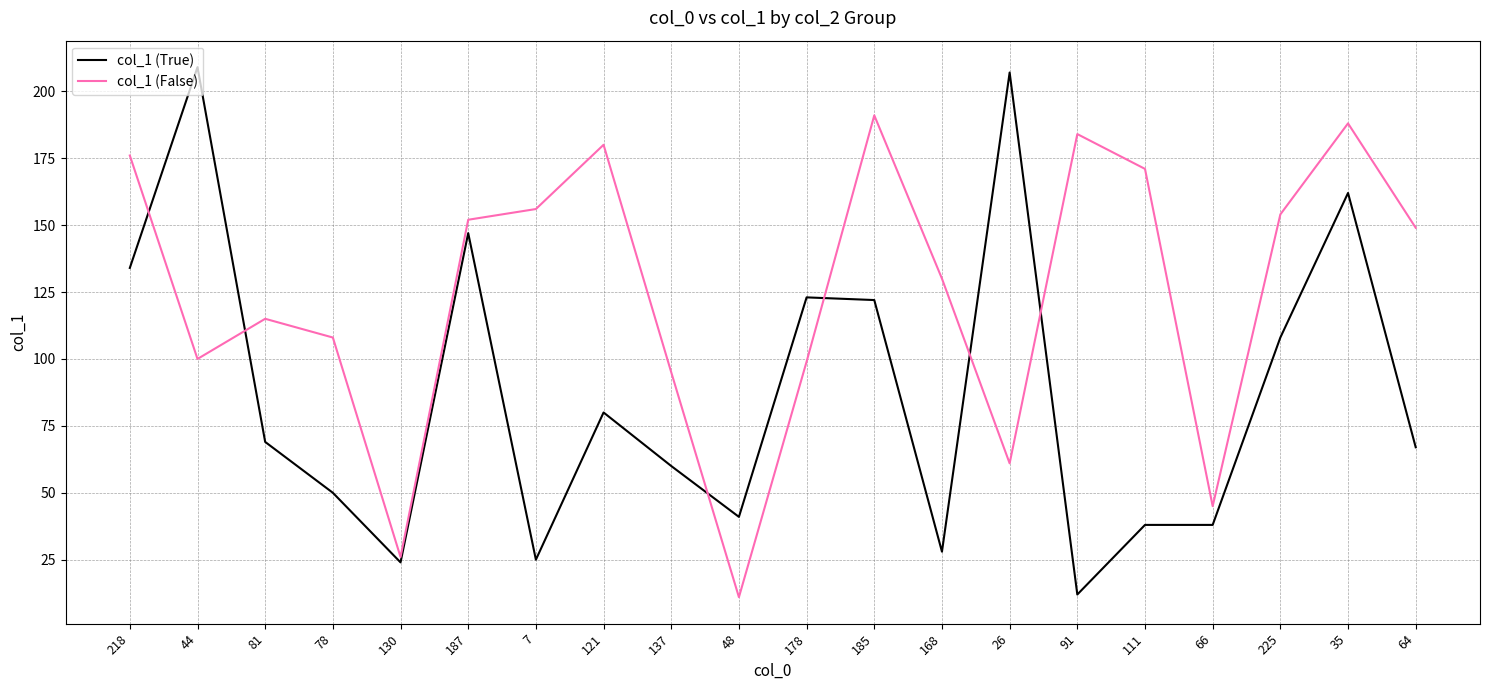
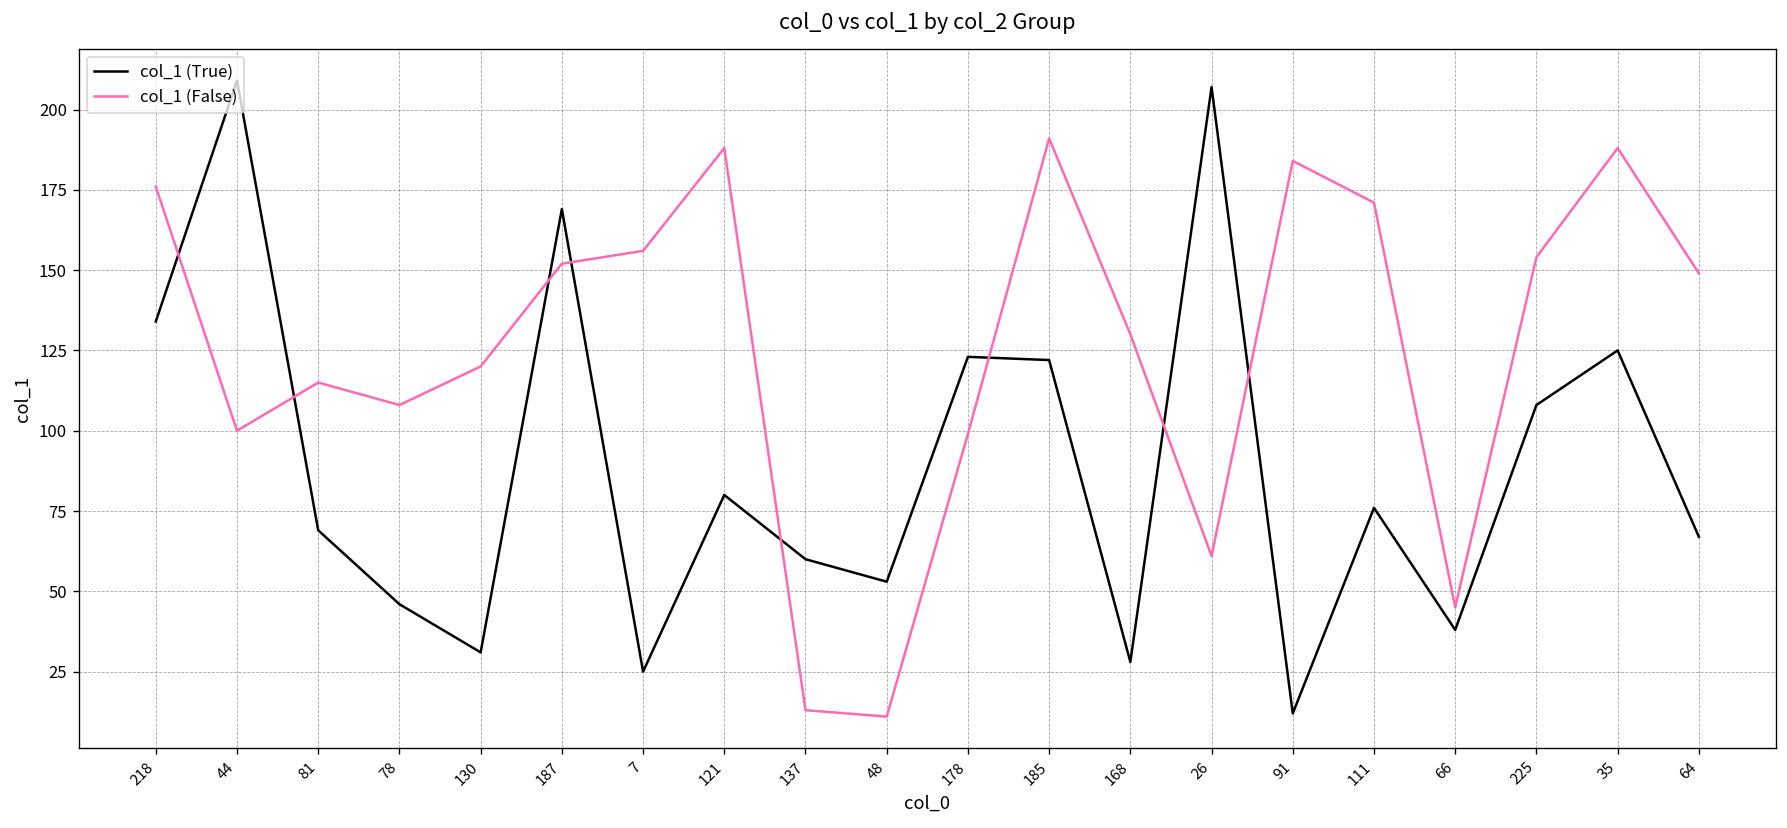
col_1 (True), 78: 50 -> 46
col_1 (True), 130: 24 -> 31
col_1 (False), 130: 26 -> 120
col_1 (True), 187: 147 -> 169
col_1 (False), 121: 180 -> 188
col_1 (False), 137: 95 -> 13
col_1 (True), 48: 41 -> 53
col_1 (True), 111: 38 -> 76
col_1 (True), 35: 162 -> 125
